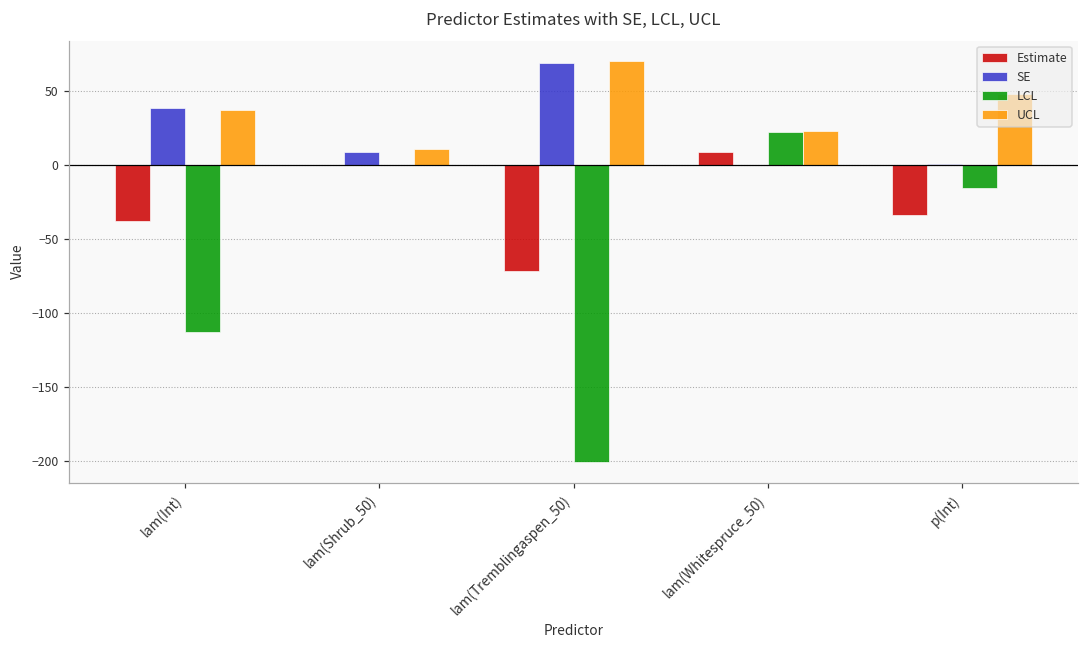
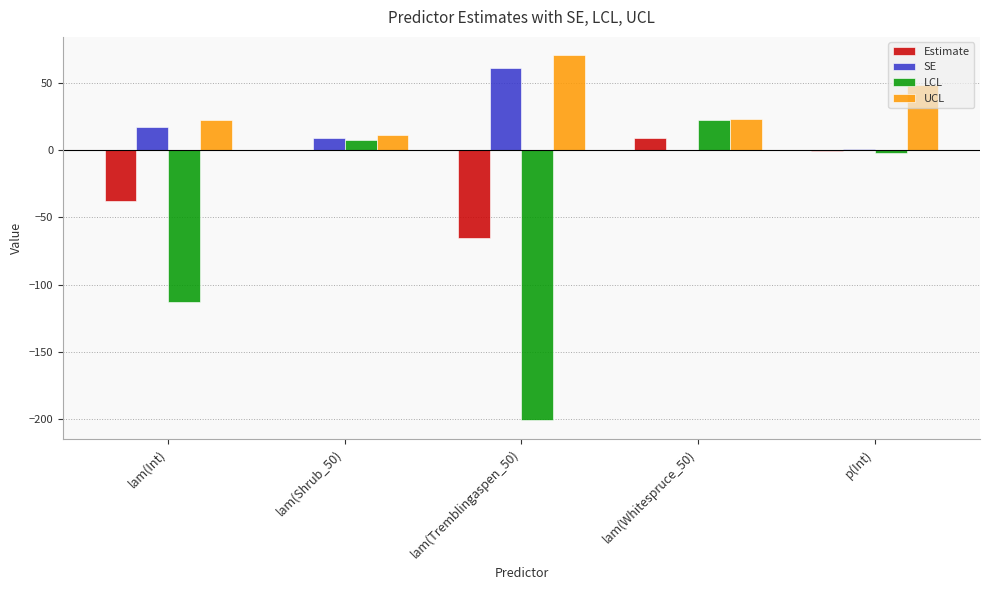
SE, lam(Int): 38 -> 17
UCL, lam(Int): 37 -> 22
LCL, lam(Shrub_50): 0 -> 8
Estimate, lam(Tremblingaspen_50): -72 -> -65
SE, lam(Tremblingaspen_50): 69 -> 61
Estimate, p(Int): -34 -> -1
LCL, p(Int): -15 -> -2
